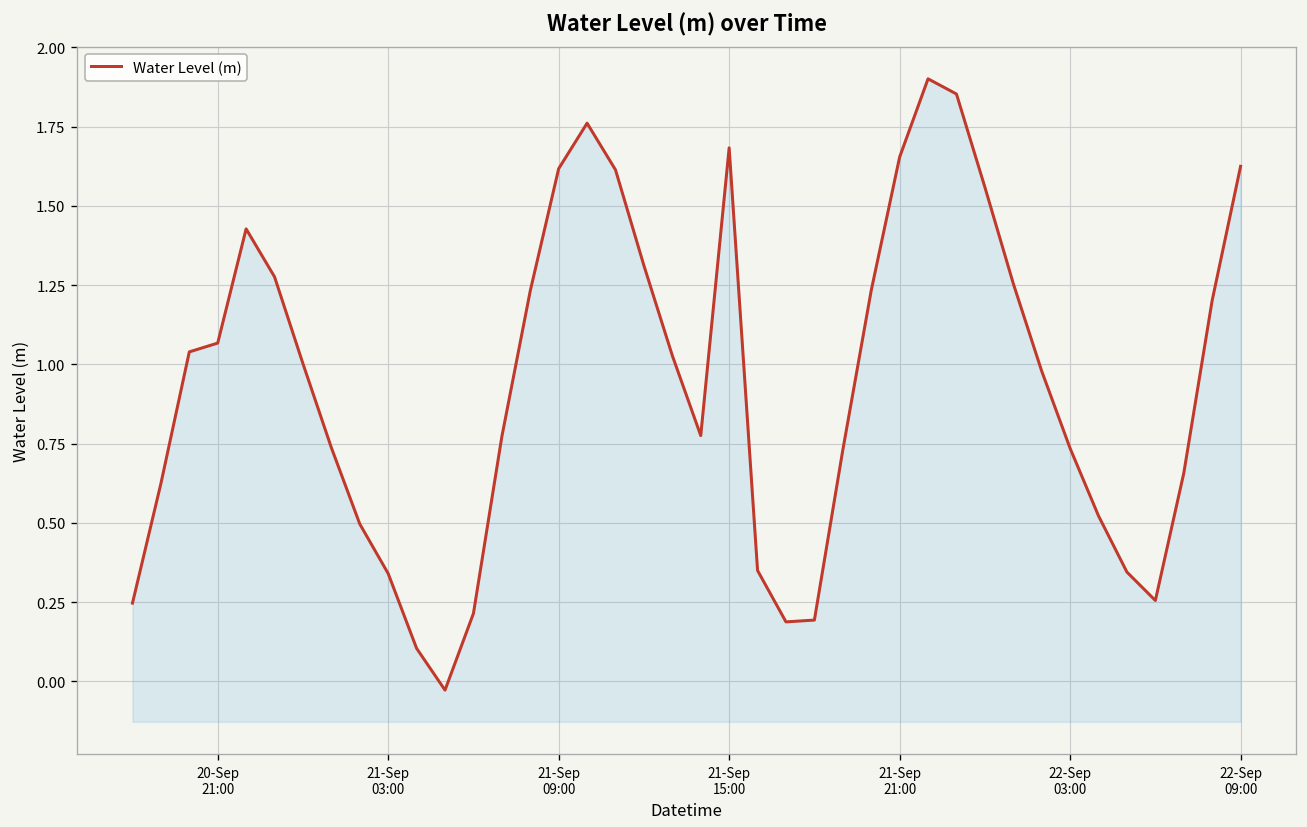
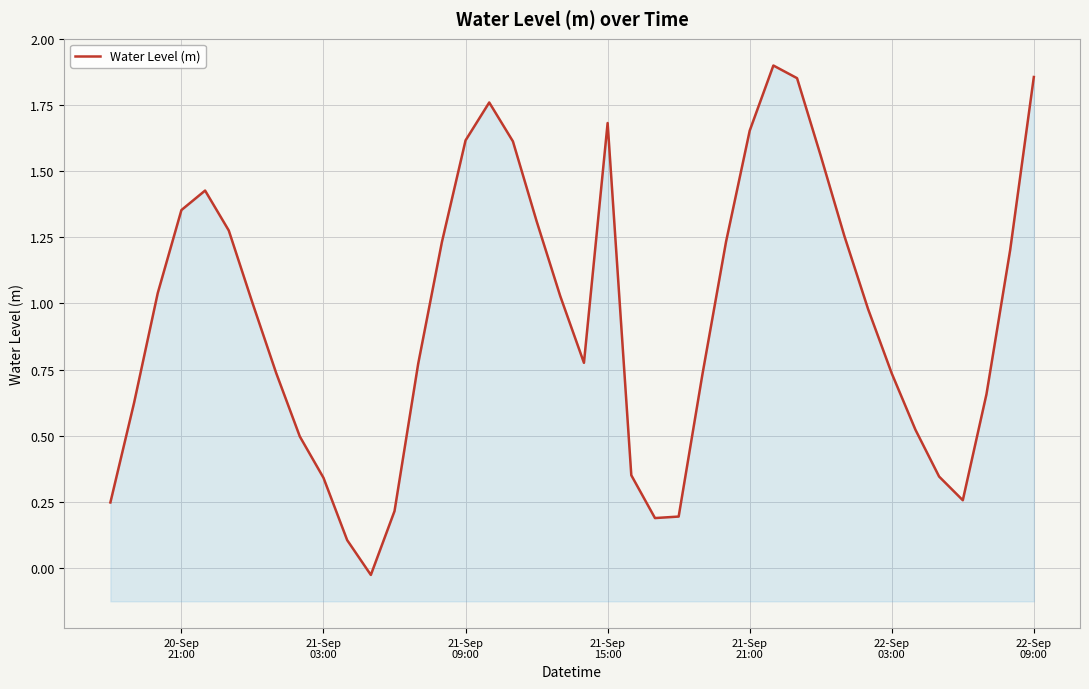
20-Sep 21:00: 1.07 -> 1.35
22-Sep 09:00: 1.63 -> 1.86
